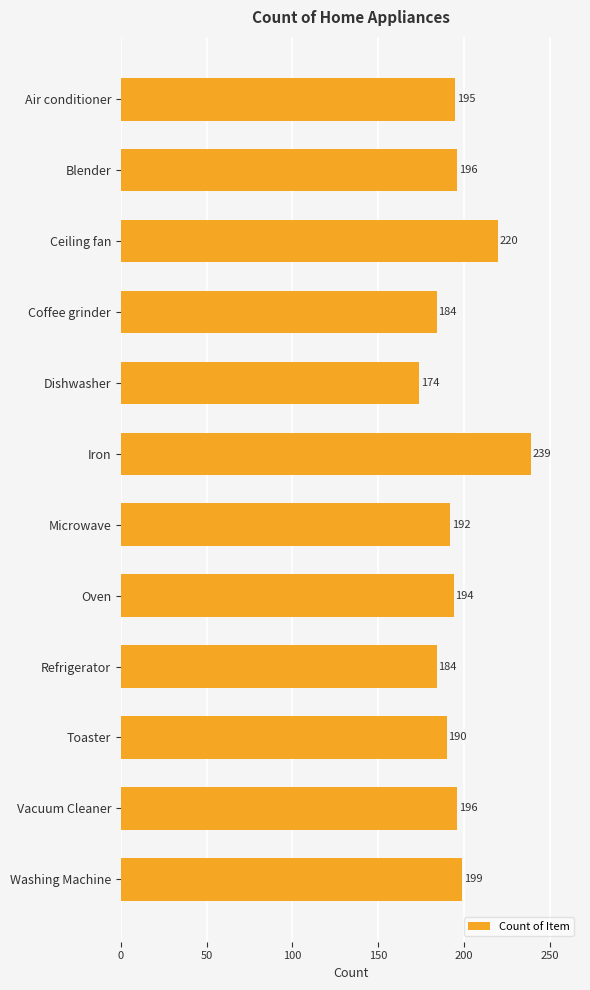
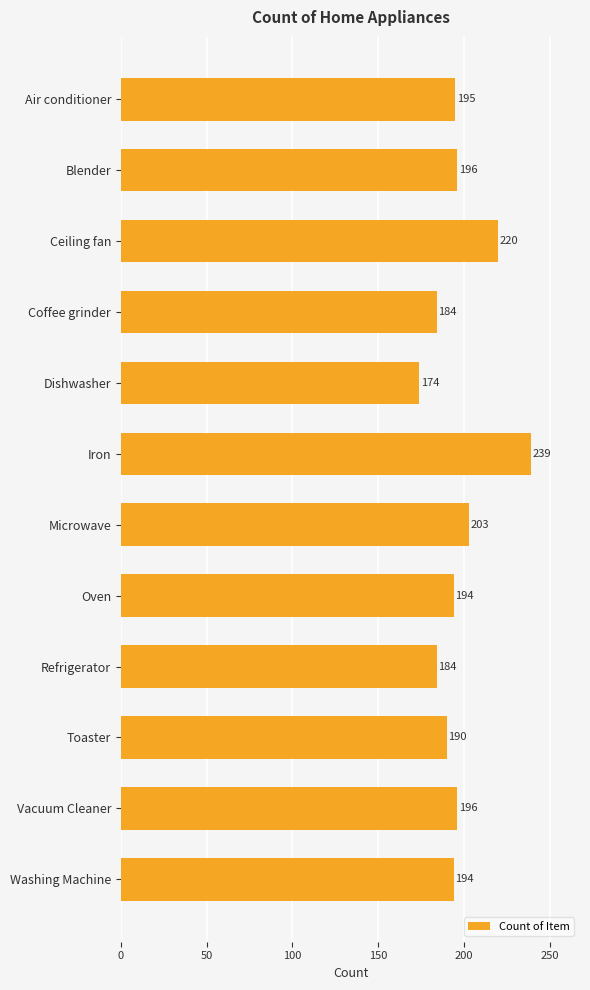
Microwave: 192 -> 203
Washing Machine: 199 -> 194
